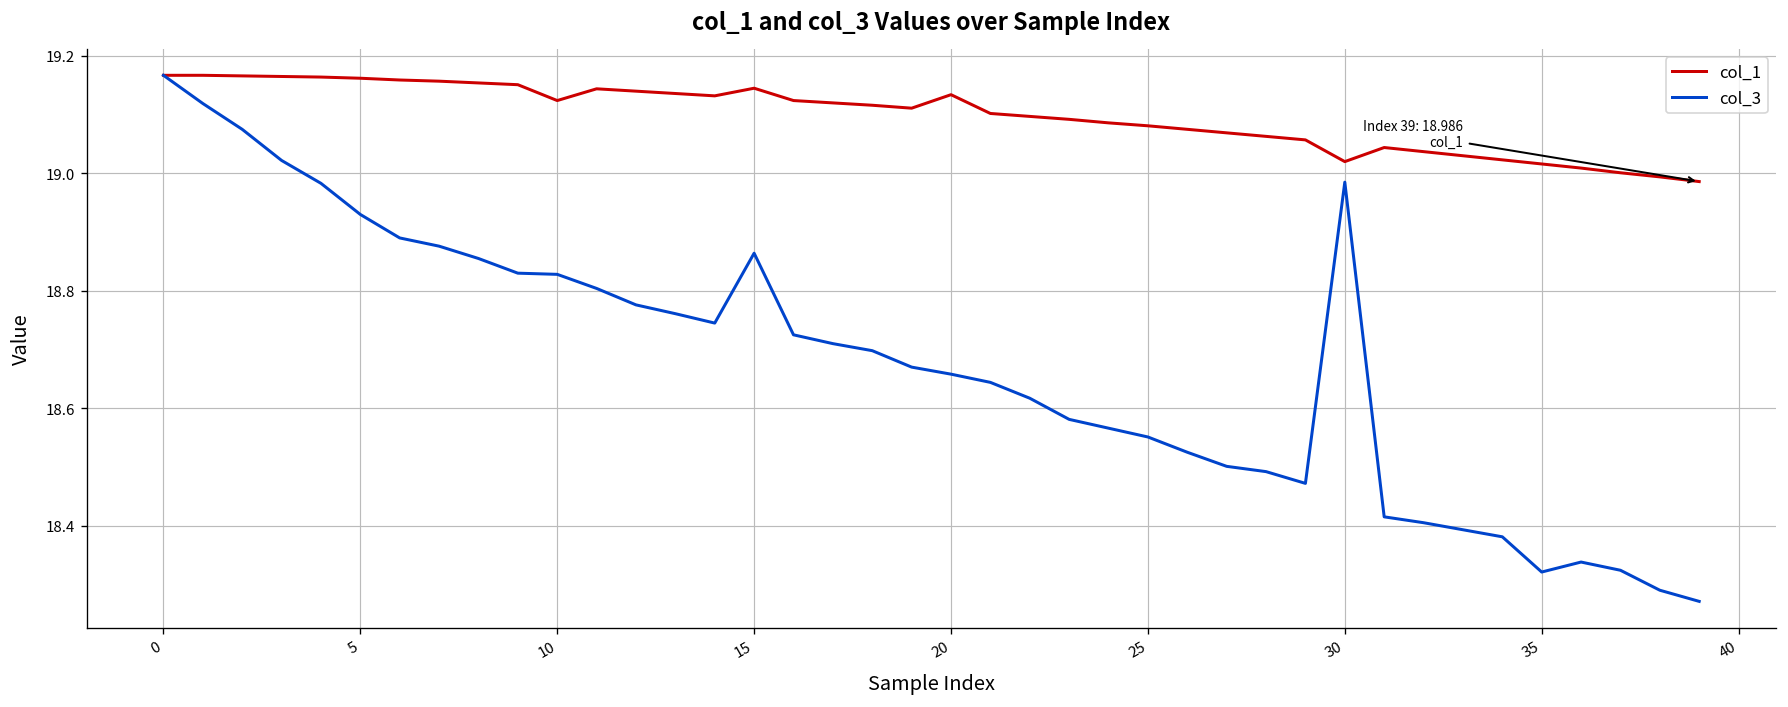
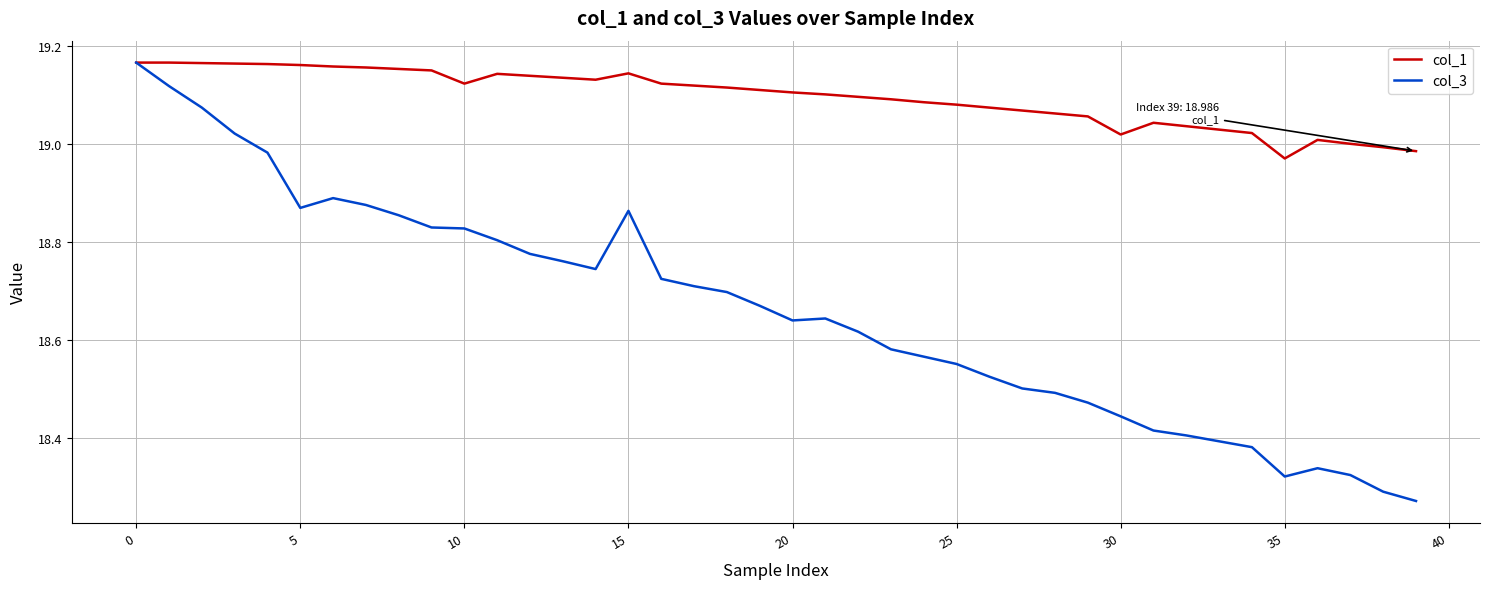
col_3, 5: 18.93 -> 18.87
col_1, 20: 19.13 -> 19.11
col_3, 20: 18.66 -> 18.64
col_3, 30: 18.99 -> 18.44
col_1, 35: 19.02 -> 18.97
